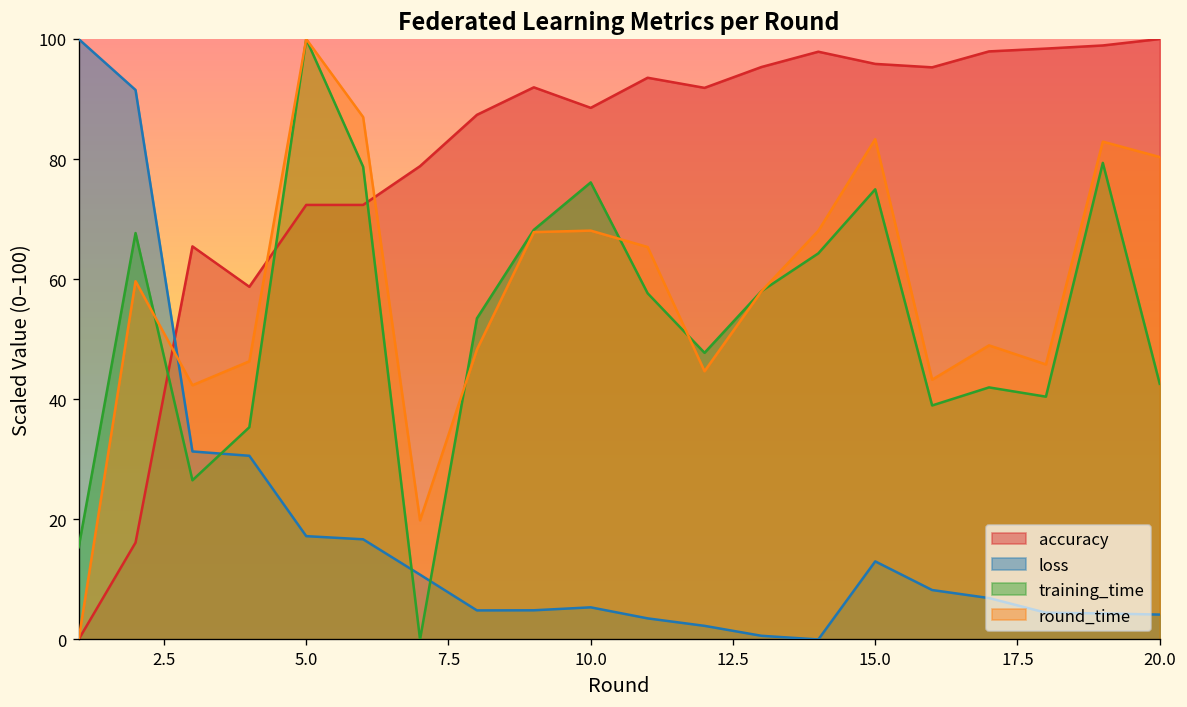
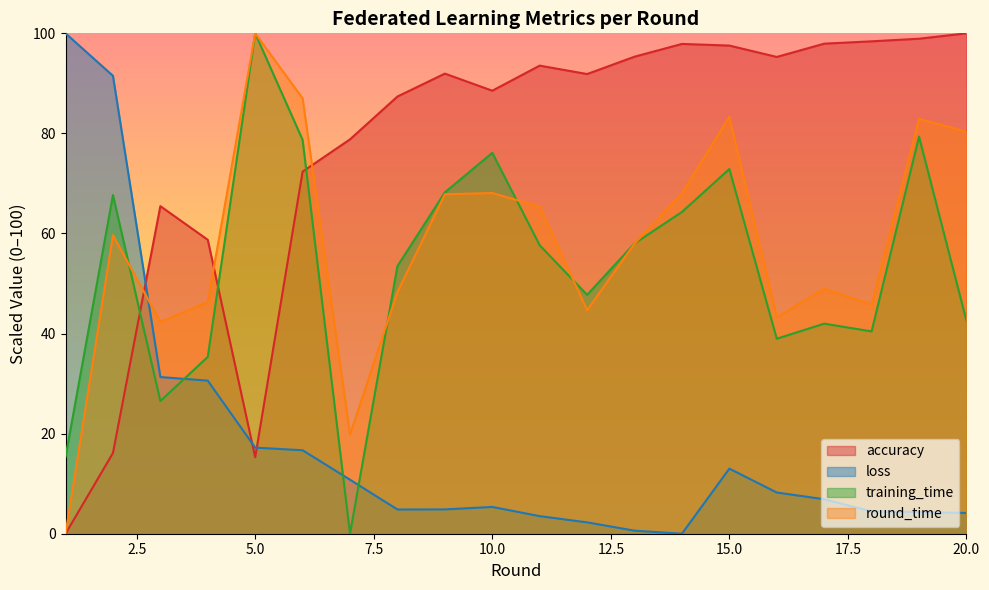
accuracy, 5.0: 72 -> 15
accuracy, 15.0: 96 -> 98
training_time, 15.0: 75 -> 73
